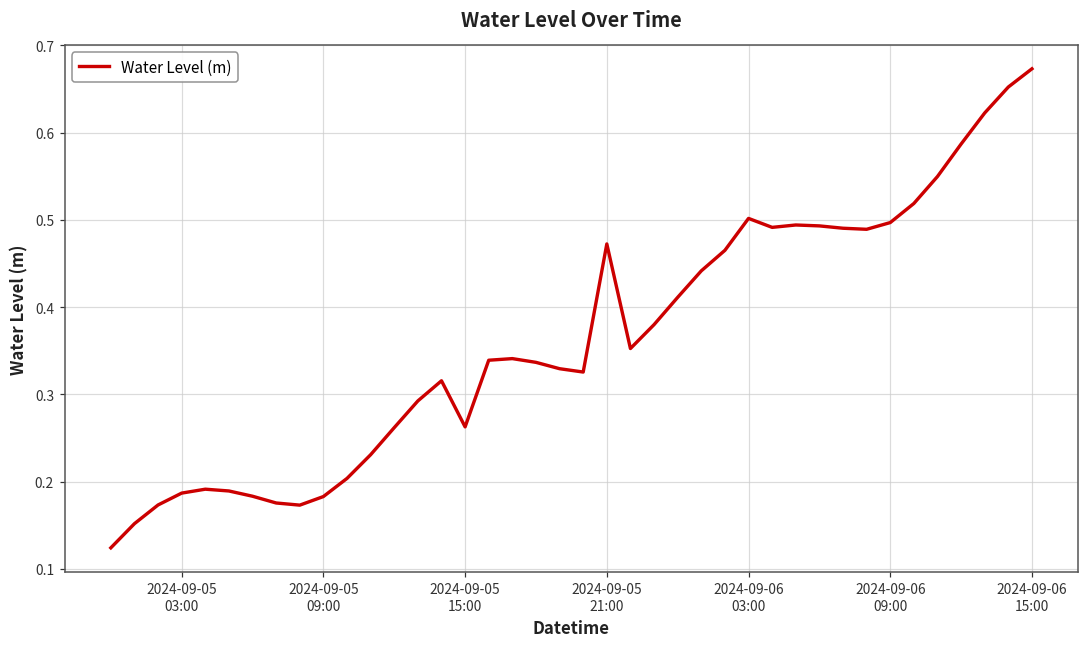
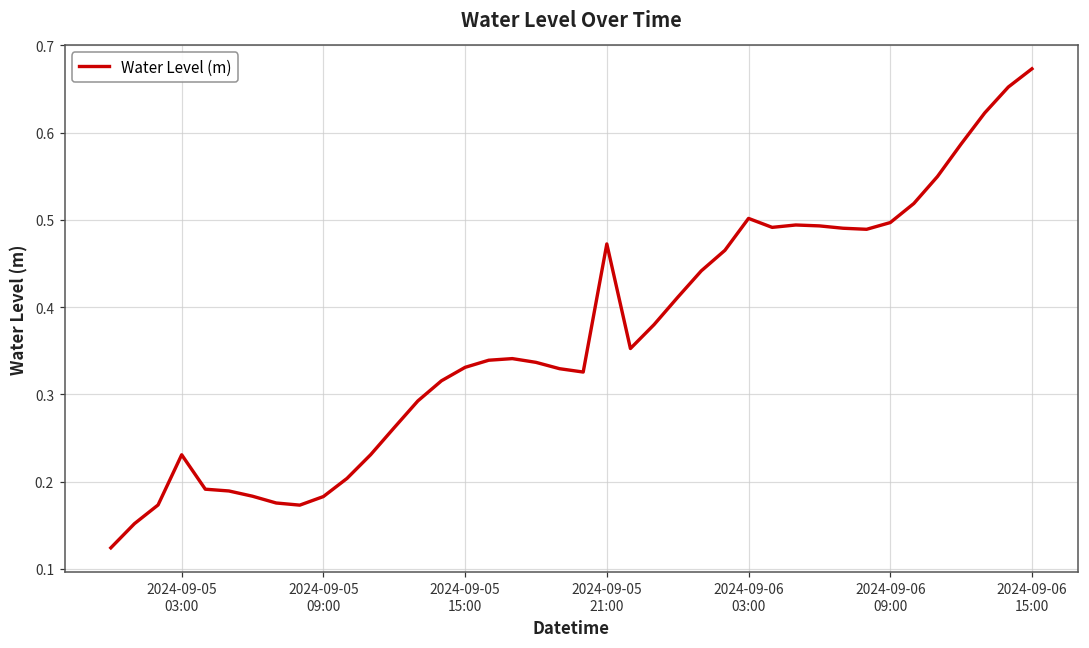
2024-09-05 03:00: 0.19 -> 0.23
2024-09-05 15:00: 0.26 -> 0.33
